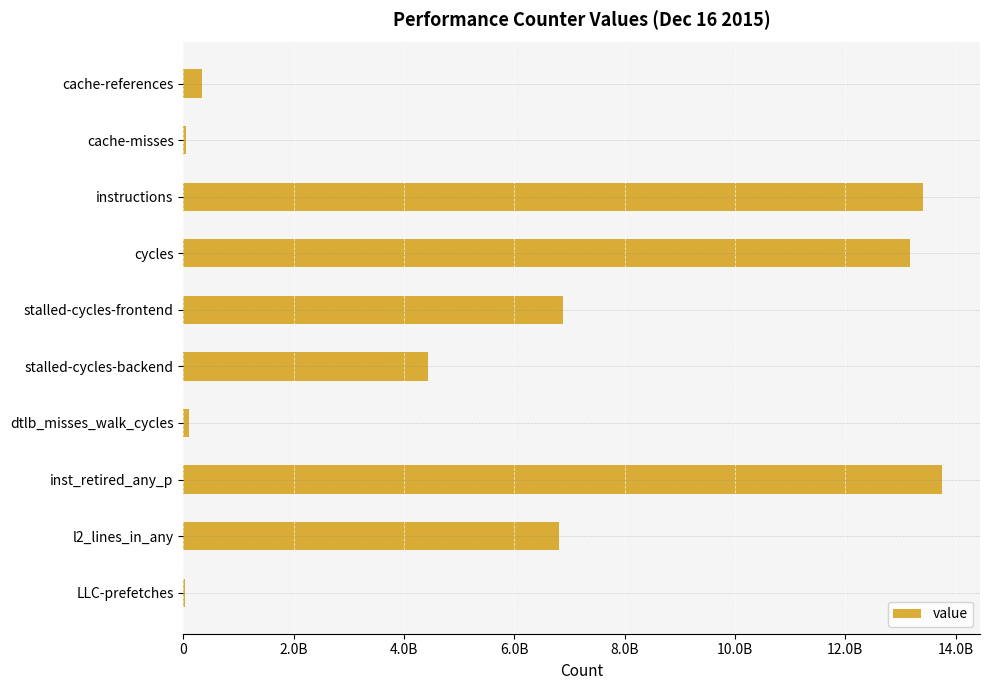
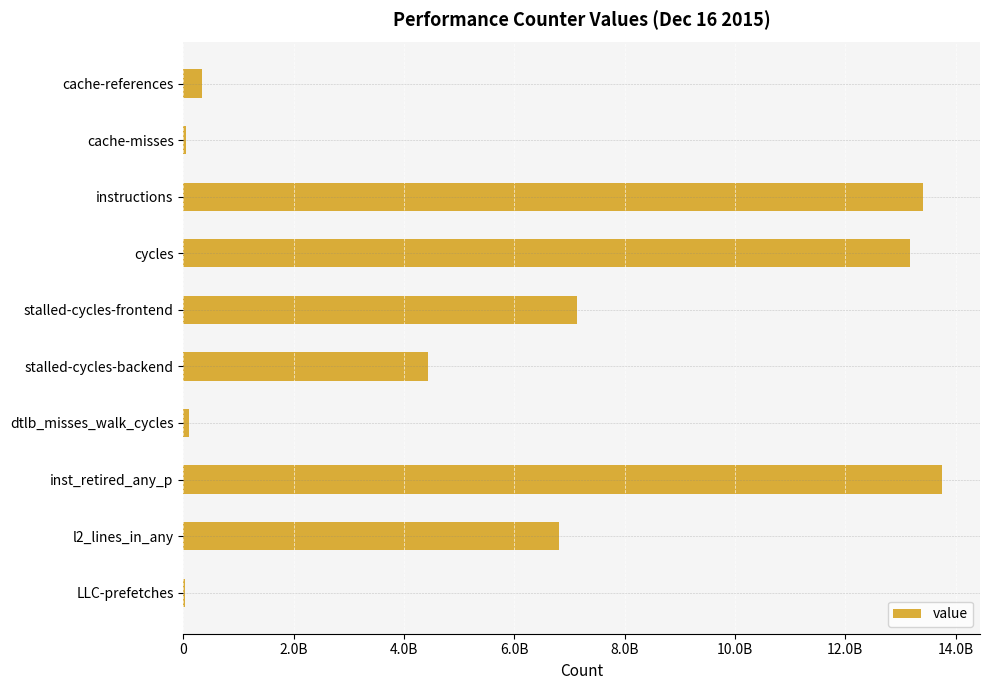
stalled-cycles-frontend: 6900000000 -> 7100000000
